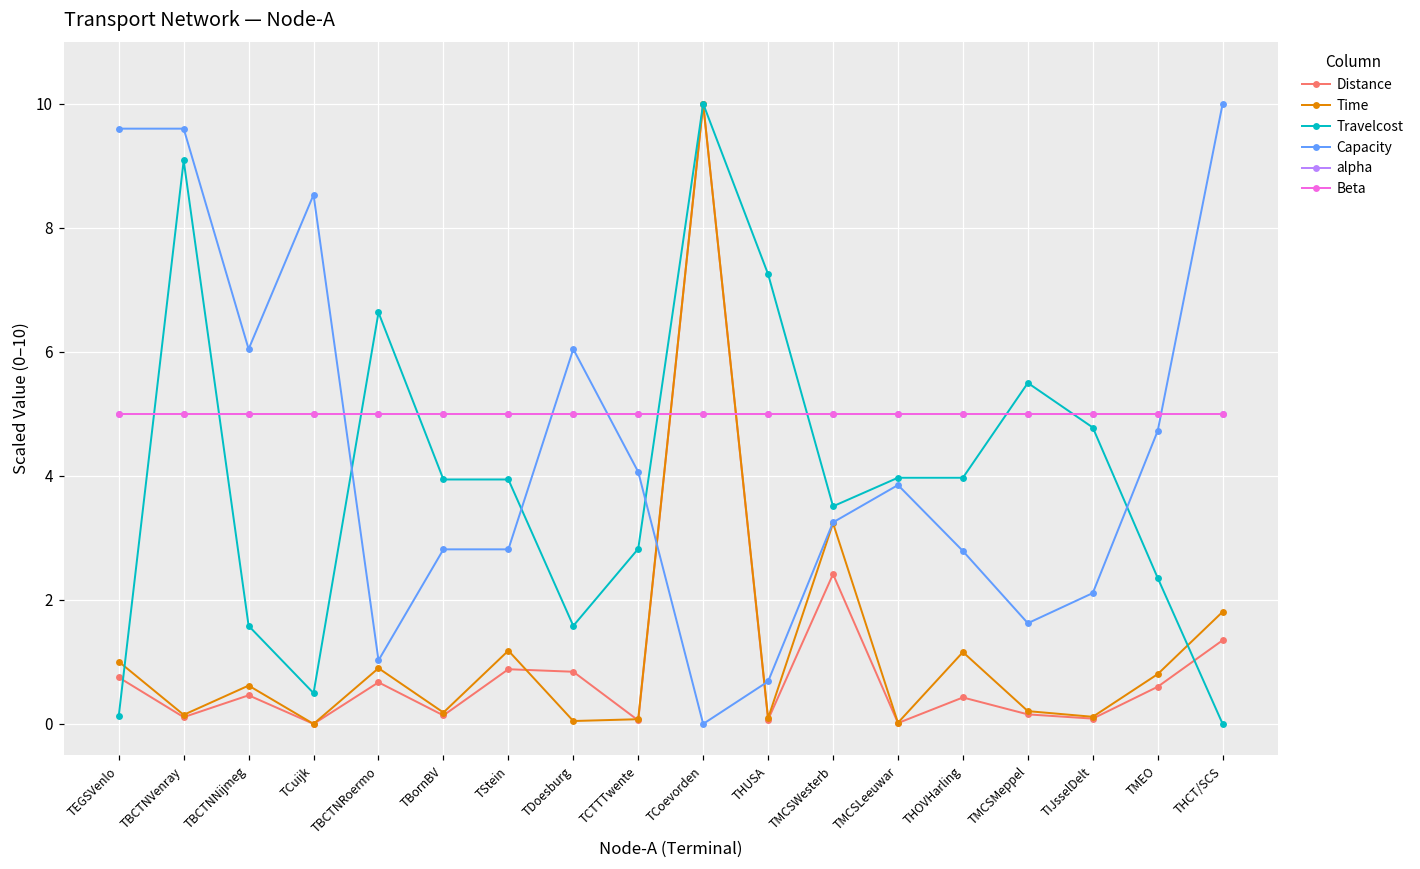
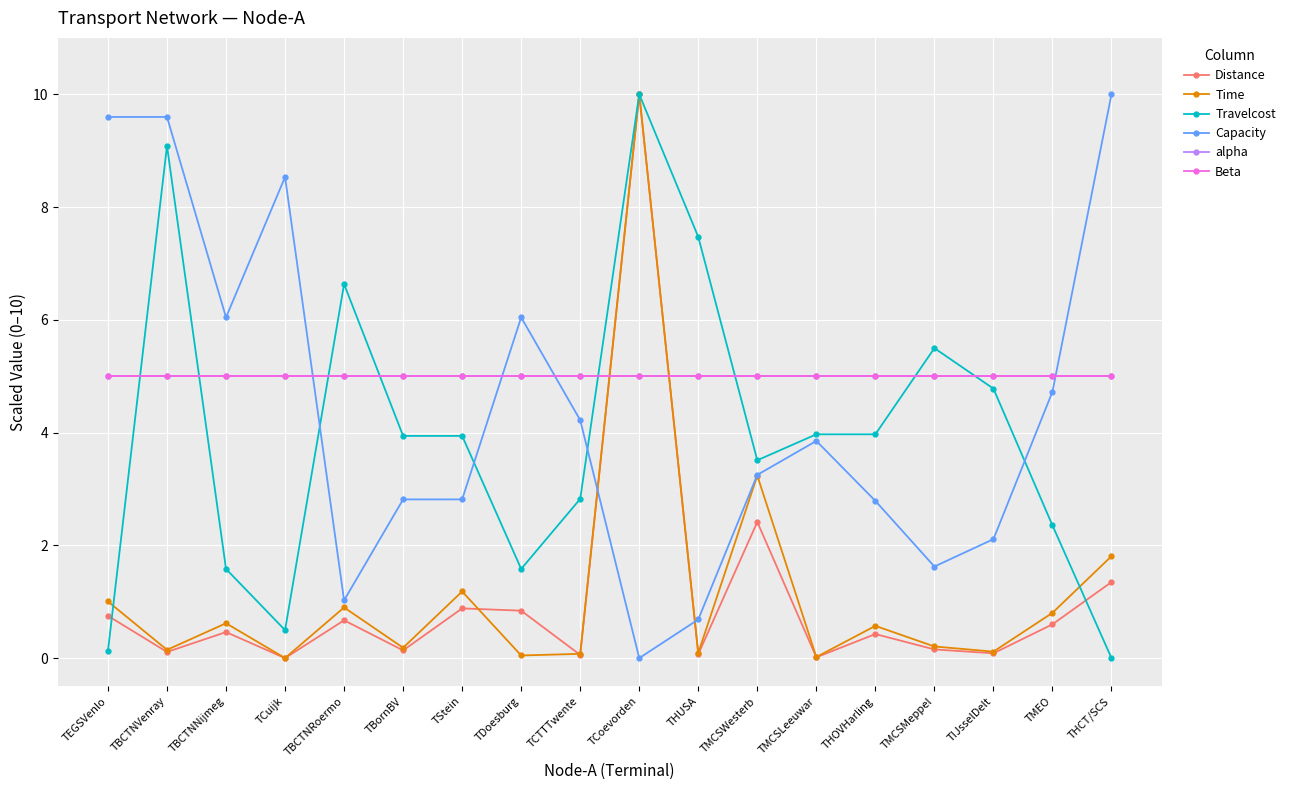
Capacity, TCTTTwente: 4.1 -> 4.2
Travelcost, THUSA: 7.3 -> 7.5
Time, THOVHarling: 1.2 -> 0.6
